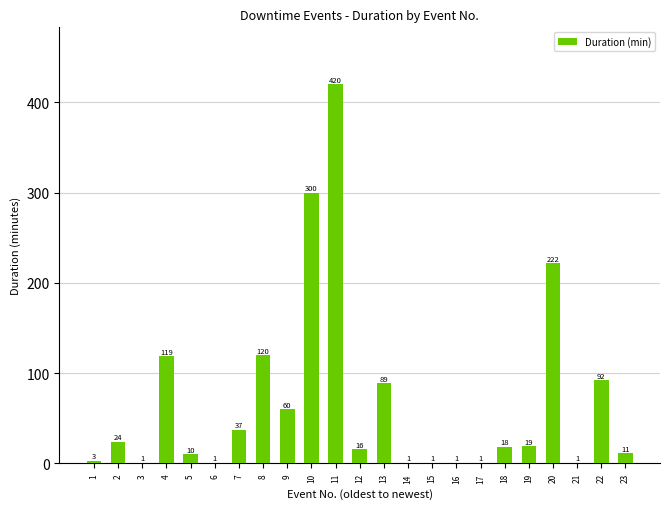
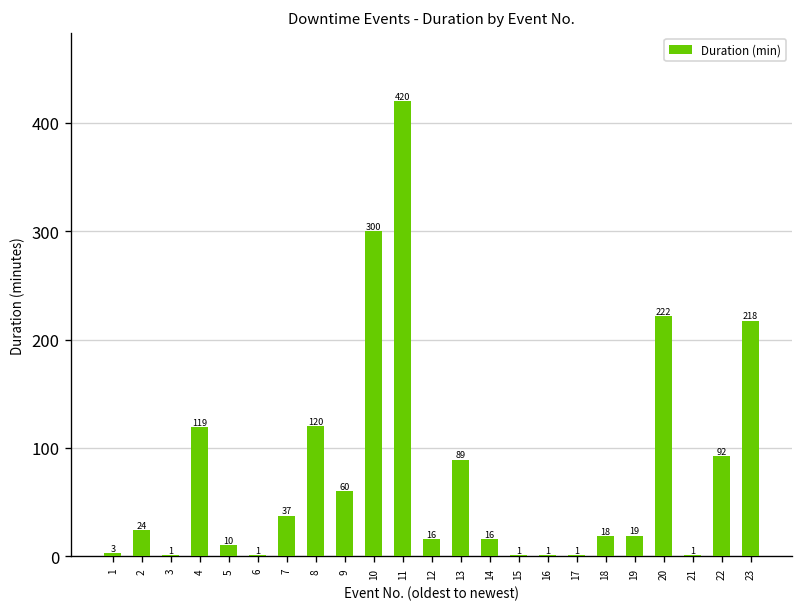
14: 1 -> 16
23: 11 -> 218
